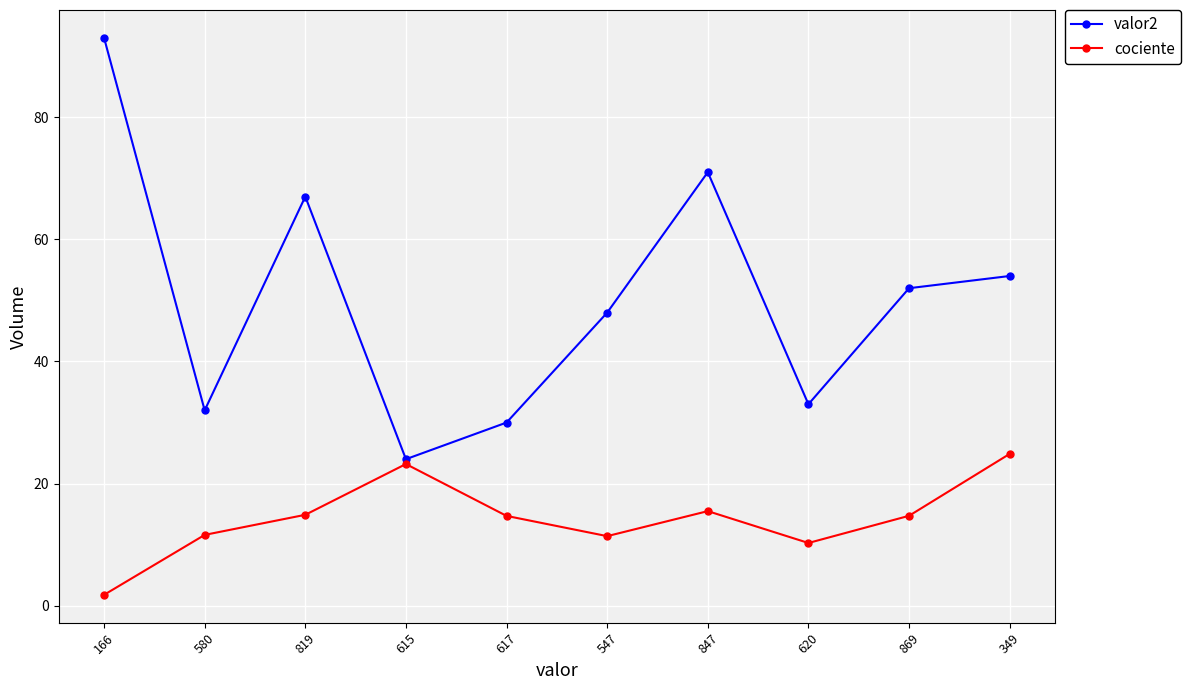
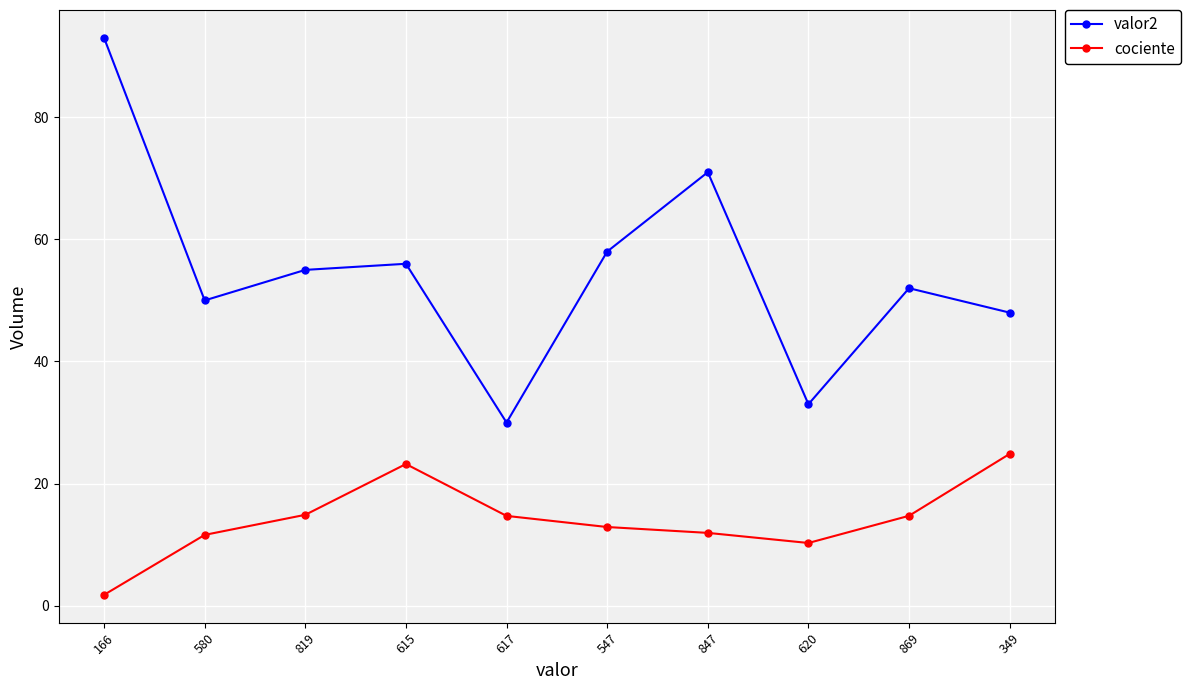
valor2, 580: 32 -> 50
valor2, 819: 67 -> 55
valor2, 615: 24 -> 56
valor2, 547: 48 -> 58
cociente, 547: 11 -> 13
cociente, 847: 15 -> 12
valor2, 349: 54 -> 48
